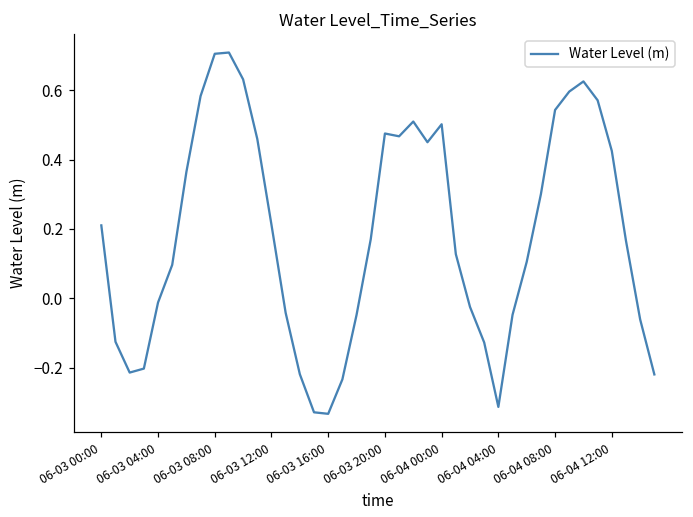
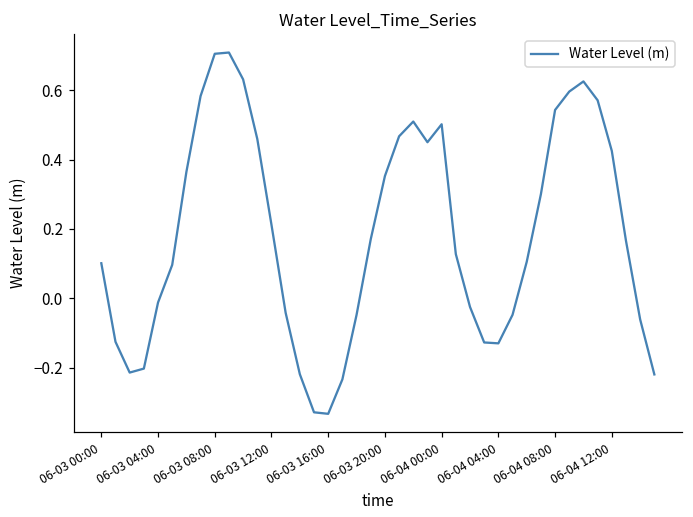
06-03 00:00: 0.21 -> 0.10
06-03 20:00: 0.47 -> 0.35
06-04 04:00: -0.31 -> -0.13
